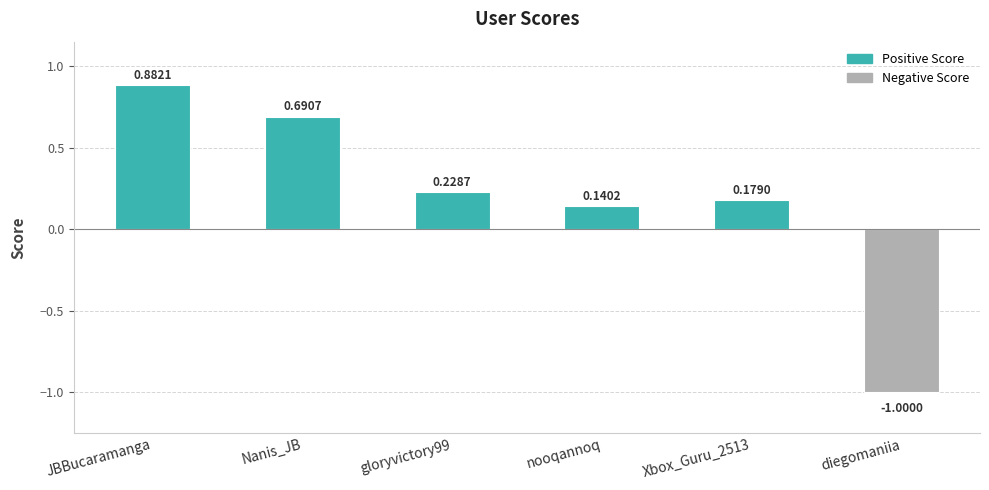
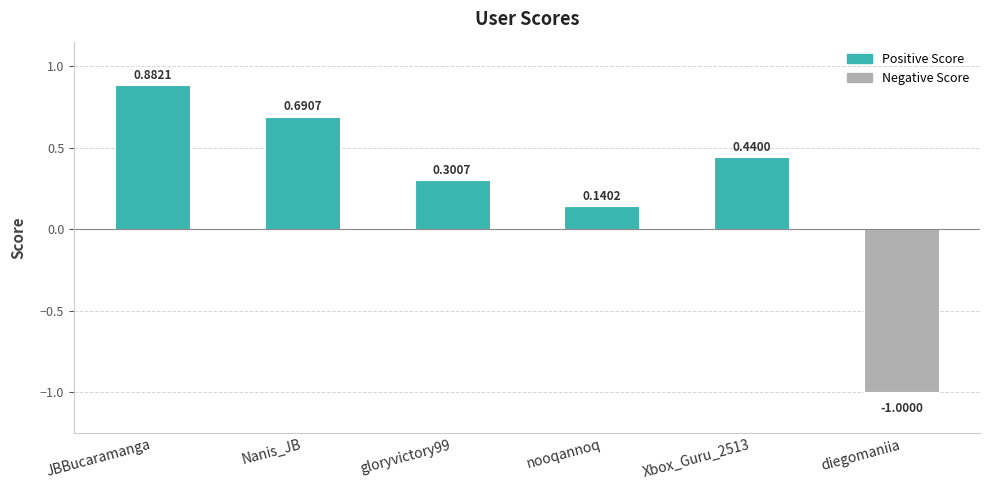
gloryvictory99: 0.2287 -> 0.3007
Xbox_Guru_2513: 0.1790 -> 0.4400
